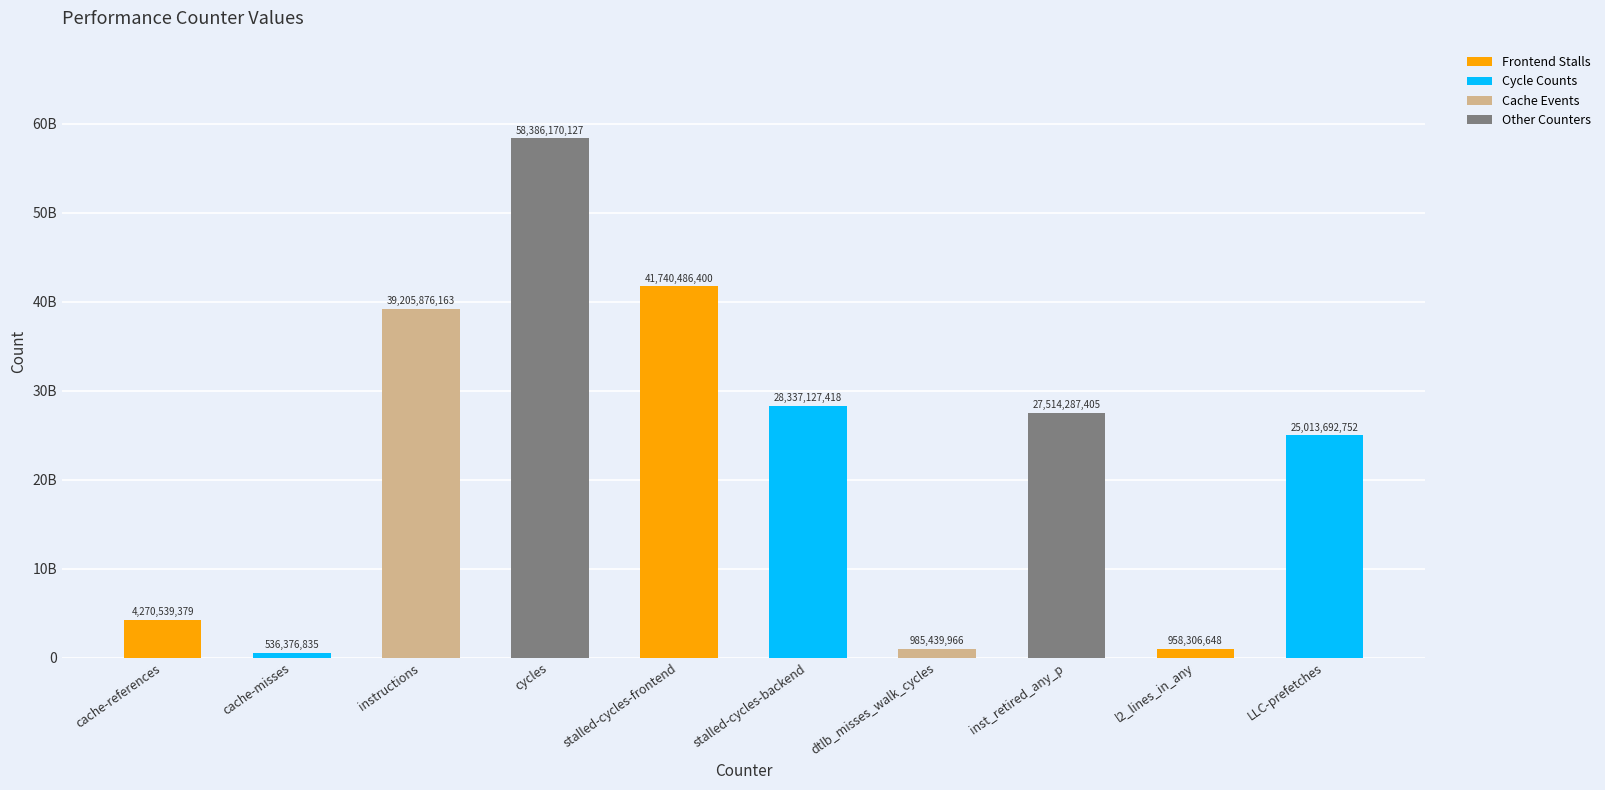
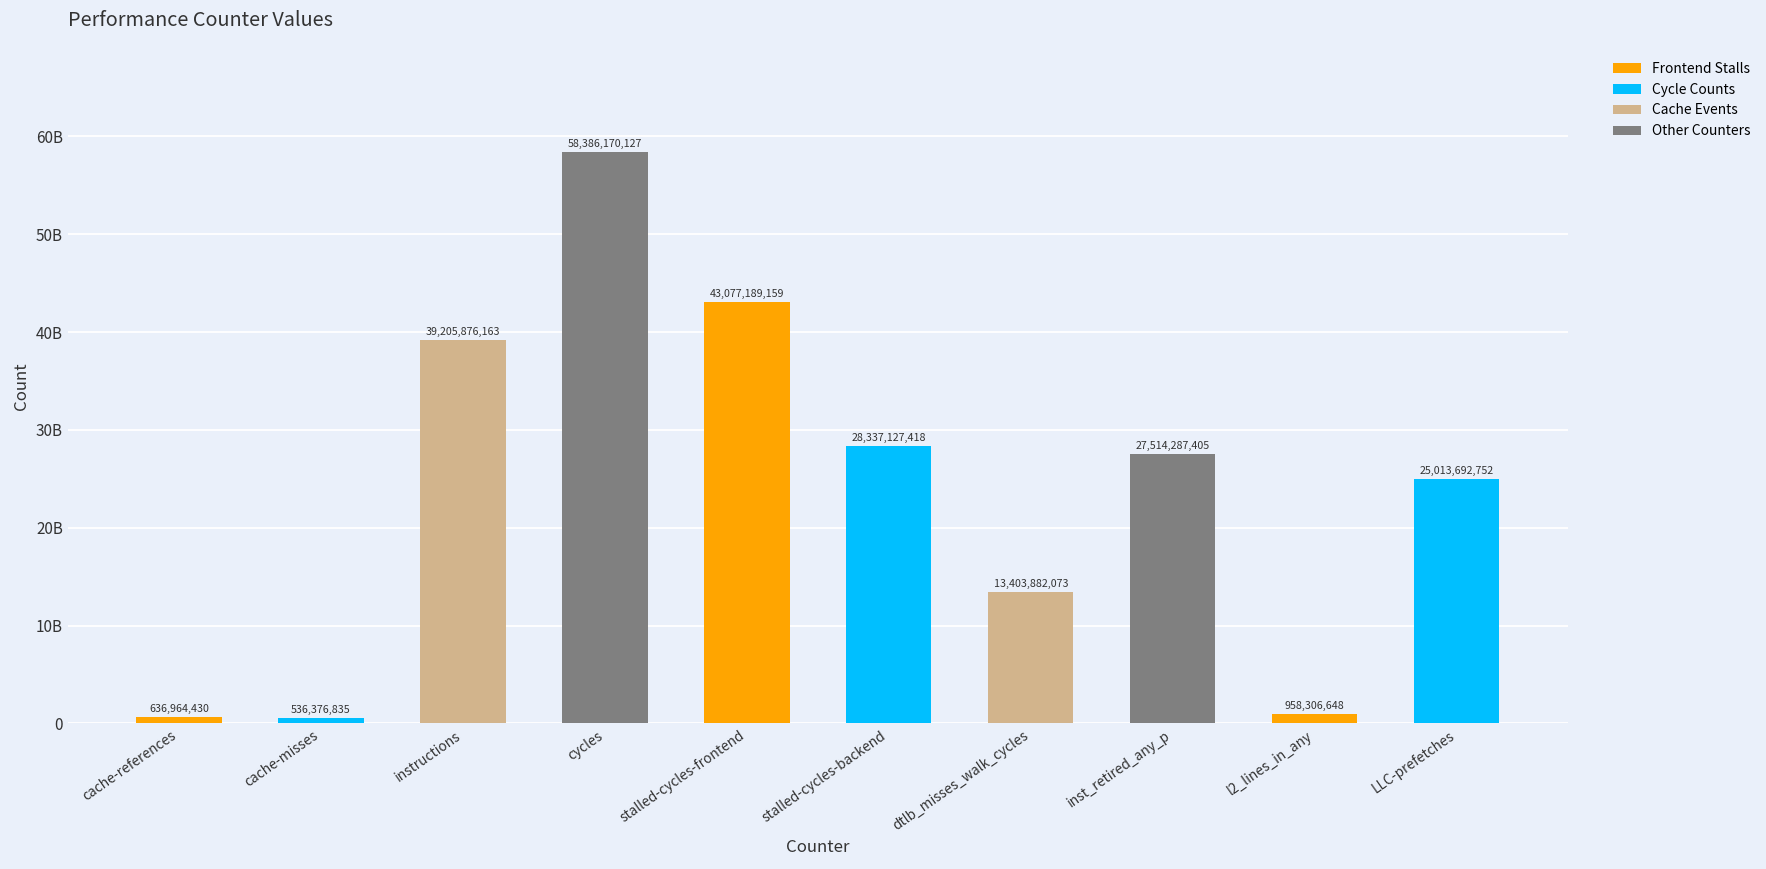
cache-references: 4,270,539,379 -> 636,964,430
stalled-cycles-frontend: 41,740,486,400 -> 43,077,189,159
dtlb_misses_walk_cycles: 985,439,966 -> 13,403,882,073
